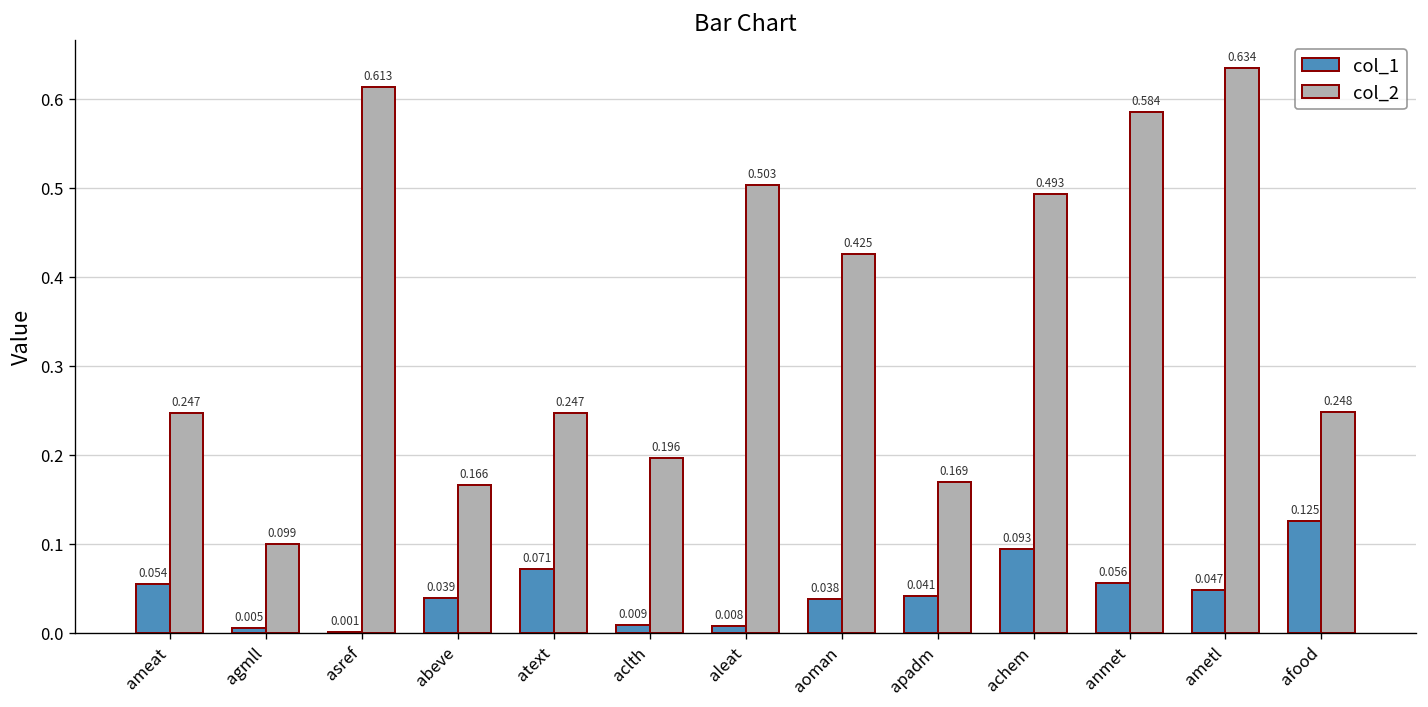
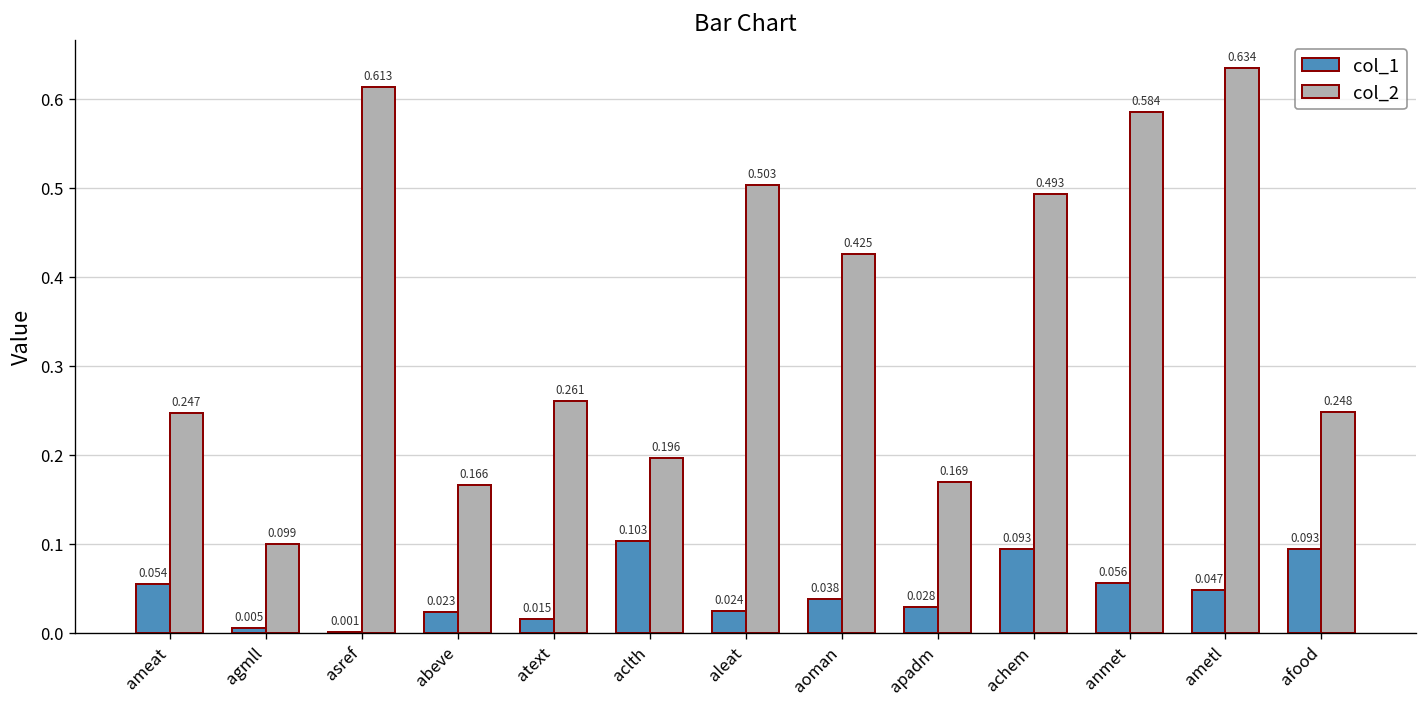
col_1, abeve: 0.039 -> 0.023
col_1, atext: 0.071 -> 0.015
col_2, atext: 0.247 -> 0.261
col_1, aclth: 0.009 -> 0.103
col_1, aleat: 0.008 -> 0.024
col_1, apadm: 0.041 -> 0.028
col_1, afood: 0.125 -> 0.093
